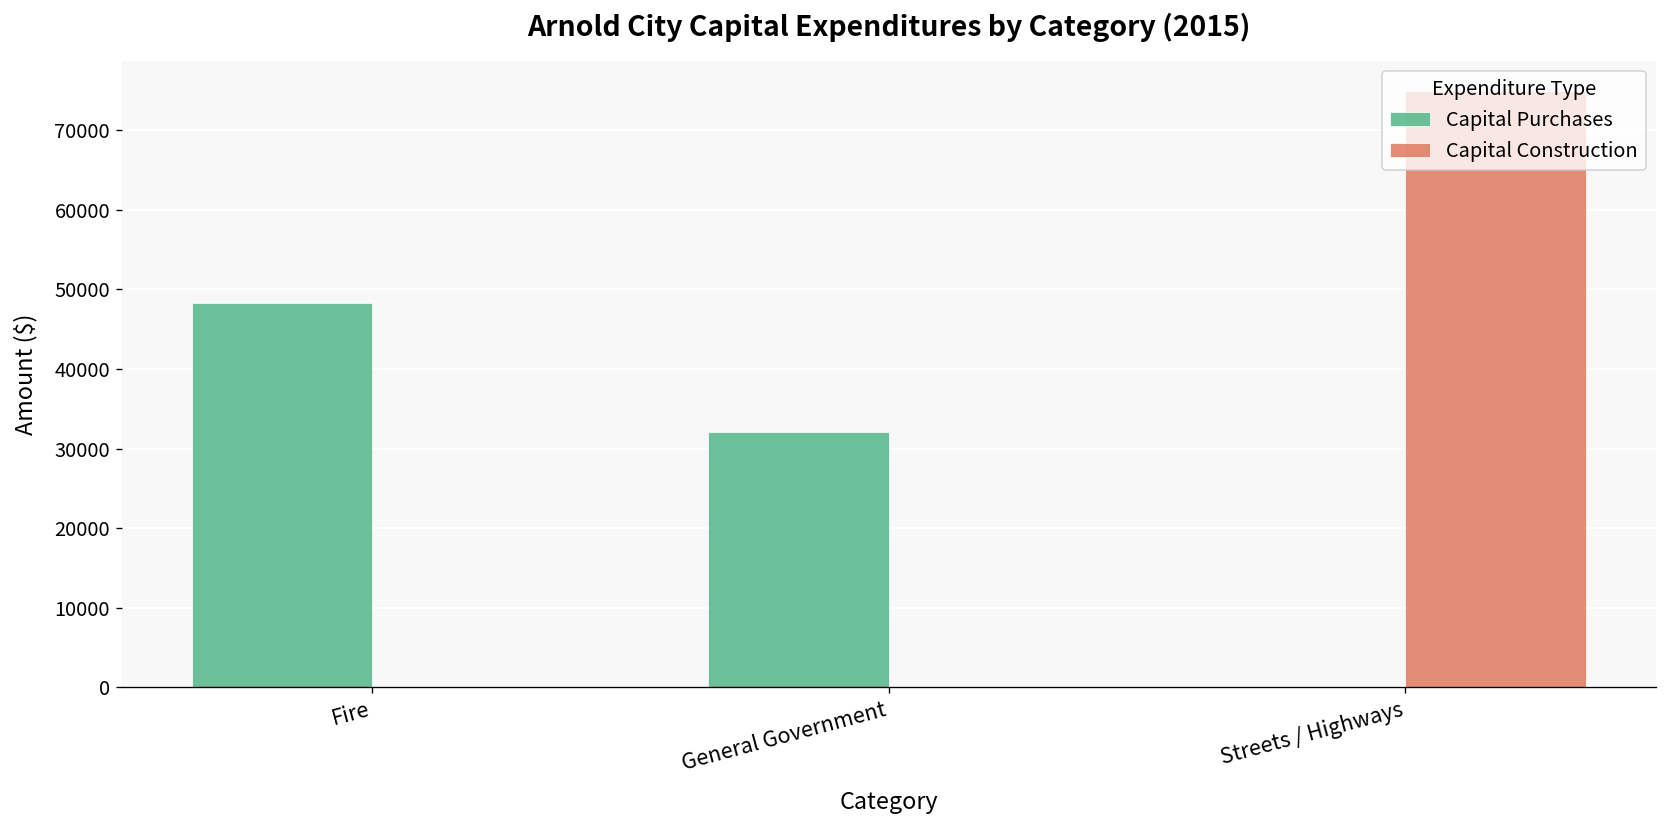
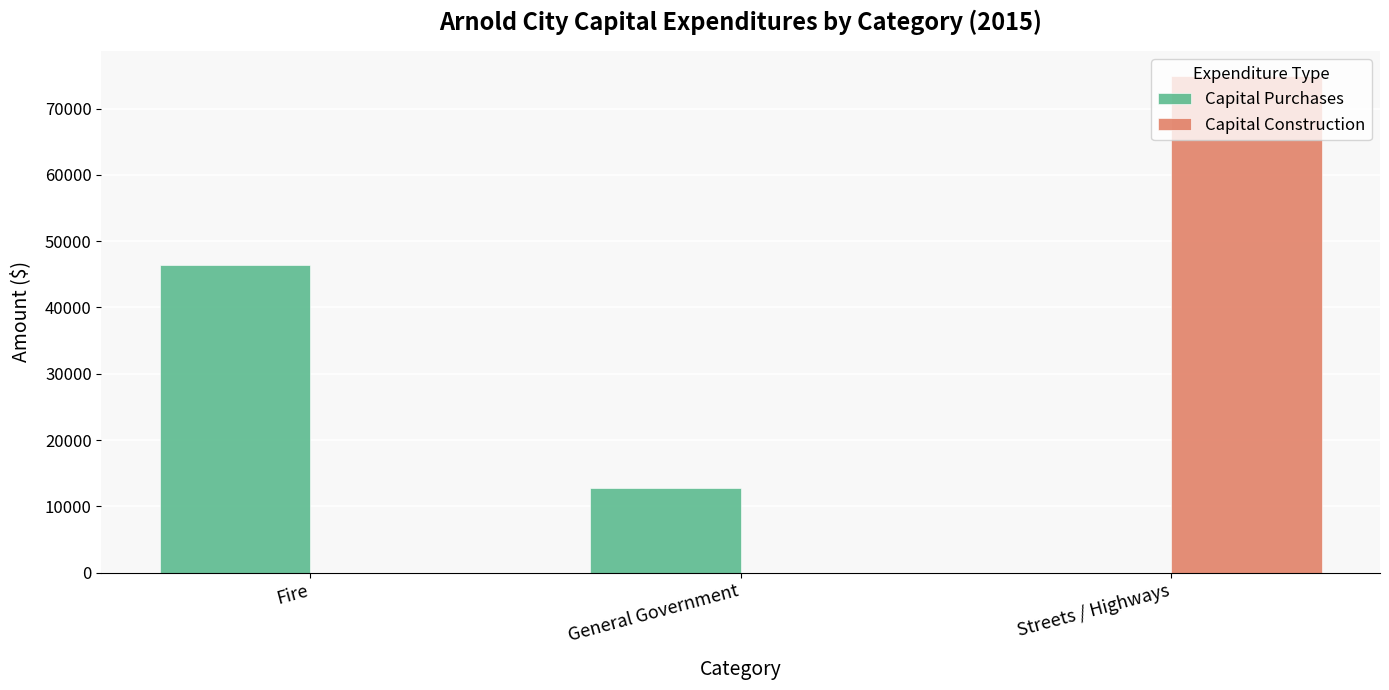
Capital Purchases, Fire: 48000 -> 46000
Capital Purchases, General Government: 32000 -> 13000
